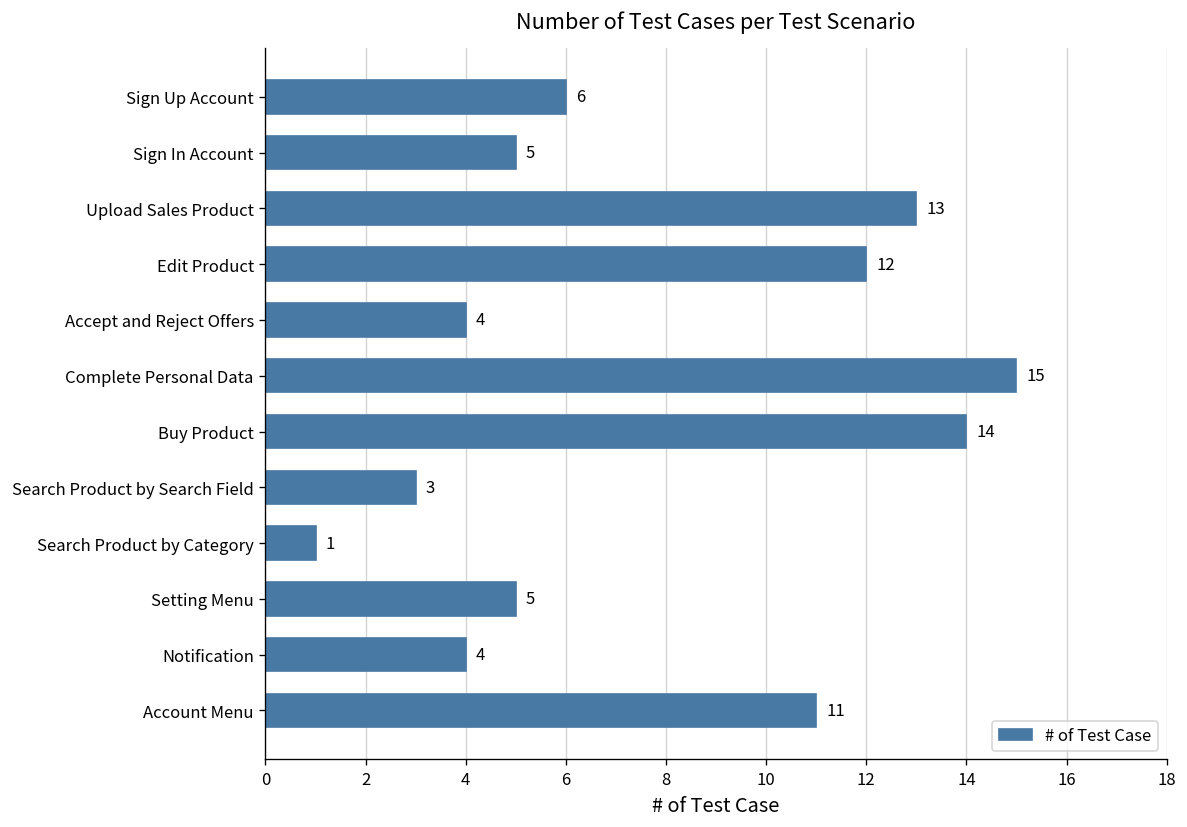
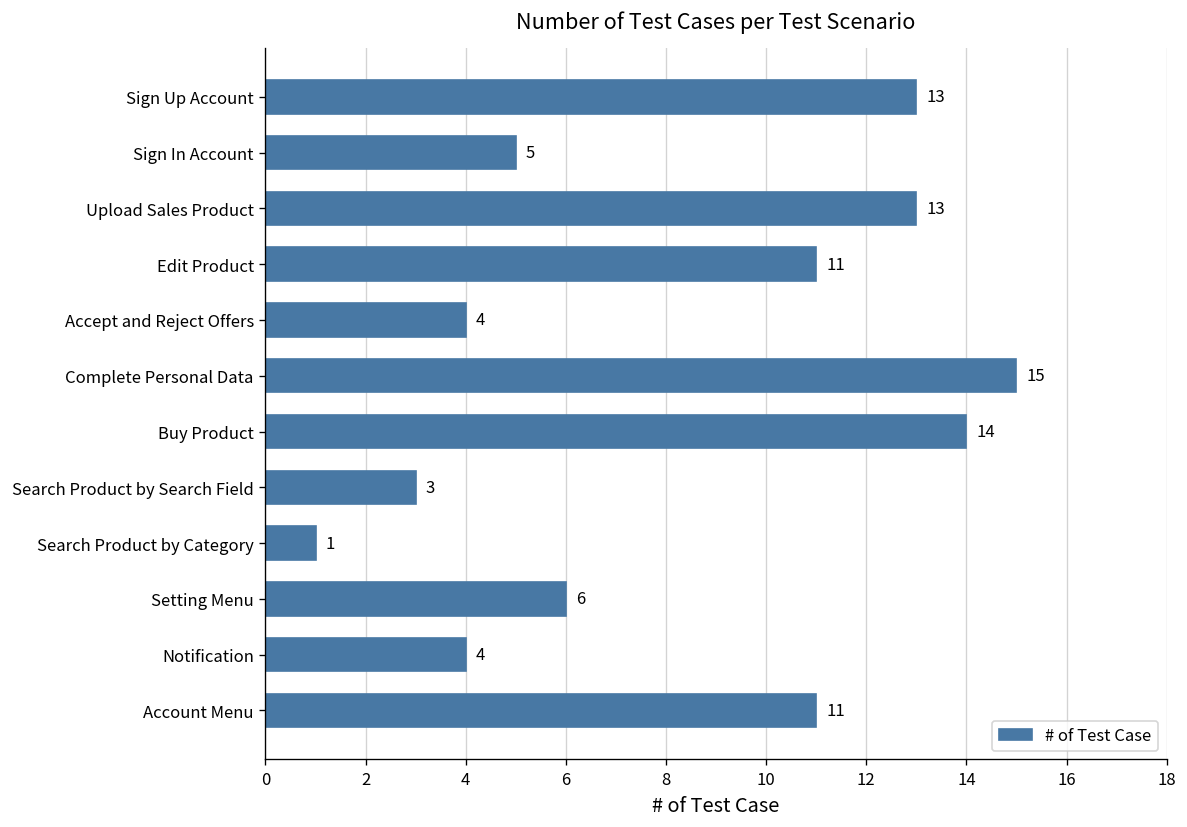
Sign Up Account: 6 -> 13
Edit Product: 12 -> 11
Setting Menu: 5 -> 6
